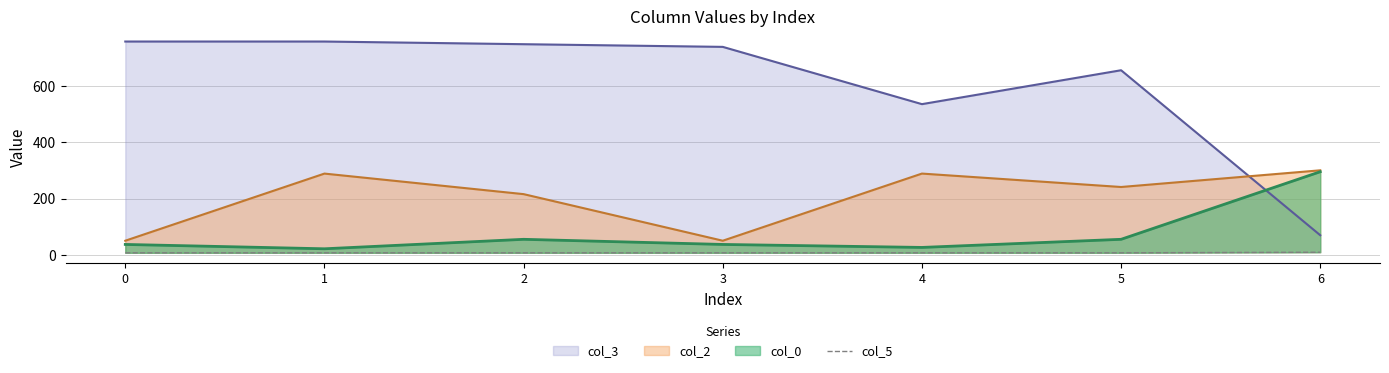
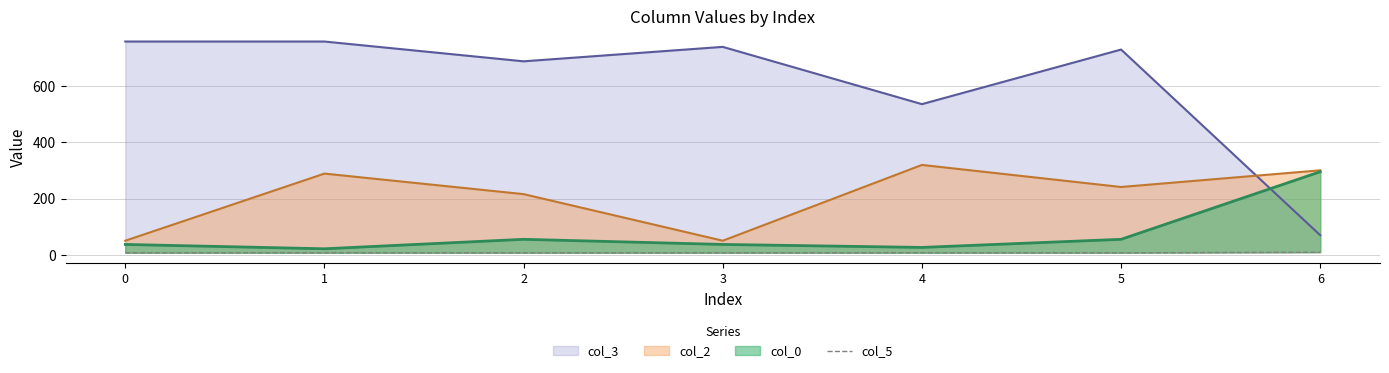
col_3, 2: 750 -> 690
col_2, 4: 290 -> 320
col_3, 5: 650 -> 730
